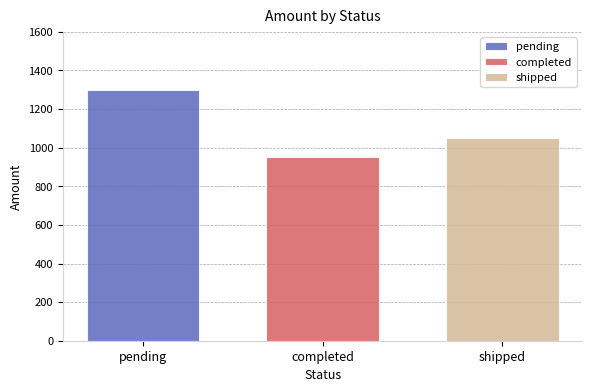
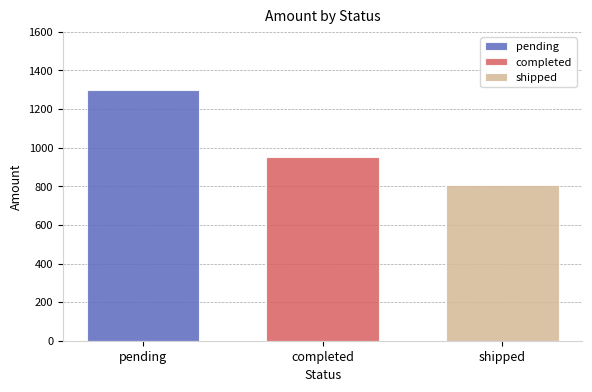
shipped: 1050 -> 810
